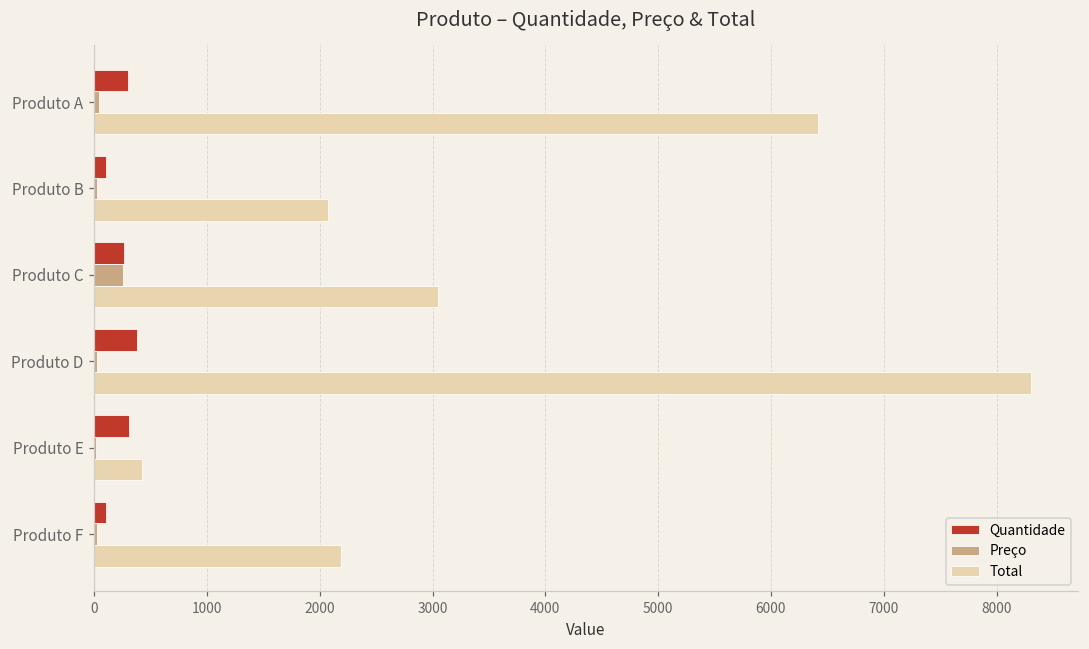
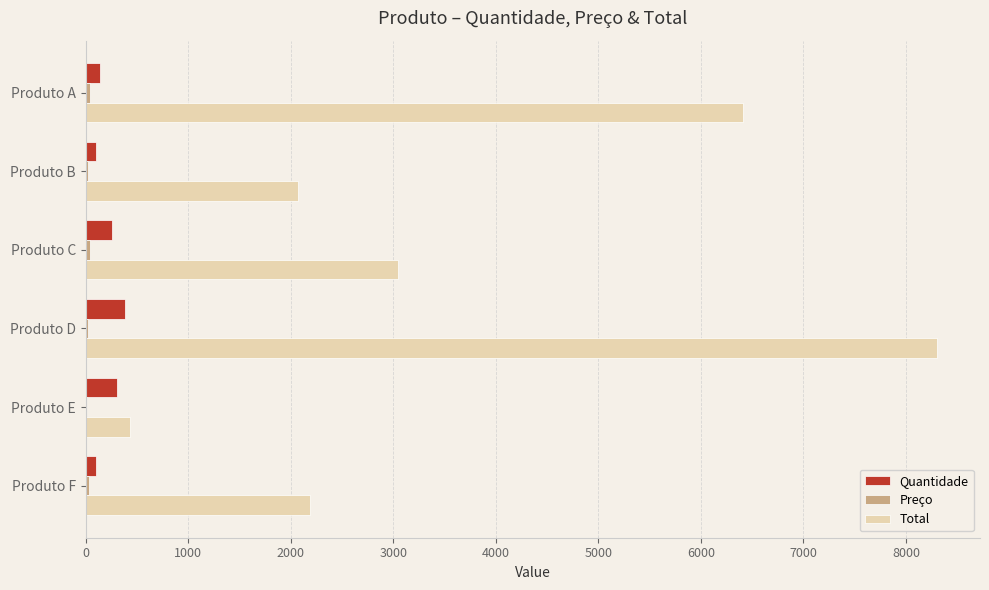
Quantidade, Produto A: 300 -> 140
Preço, Produto C: 250 -> 40
